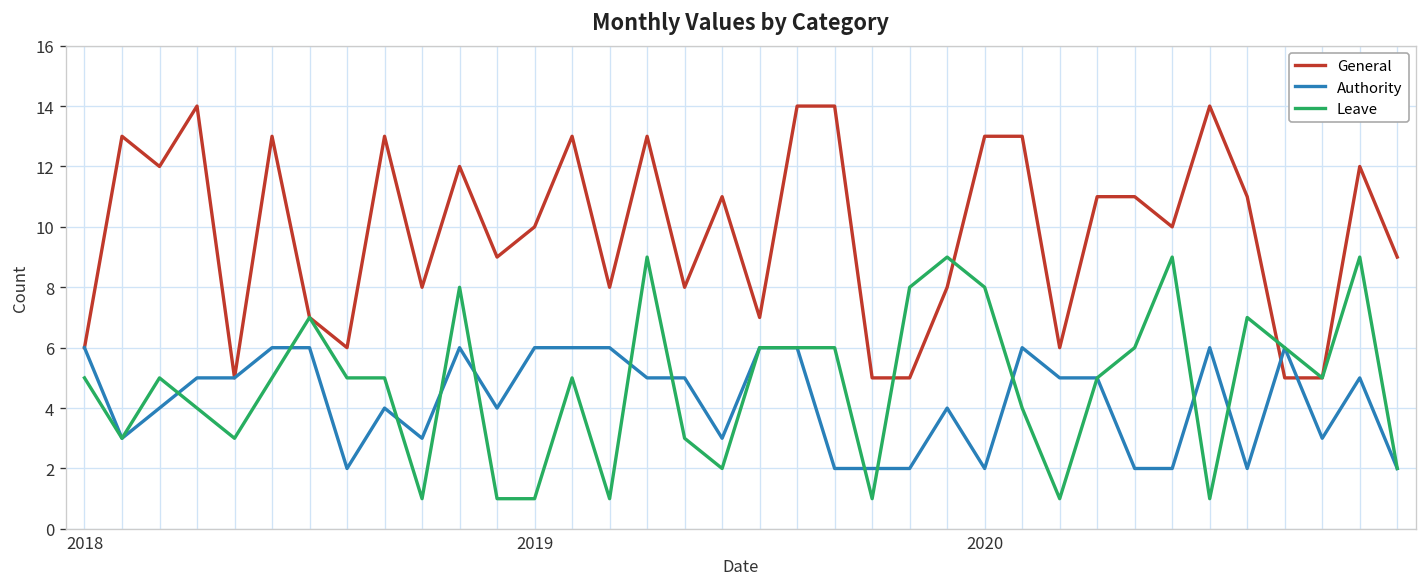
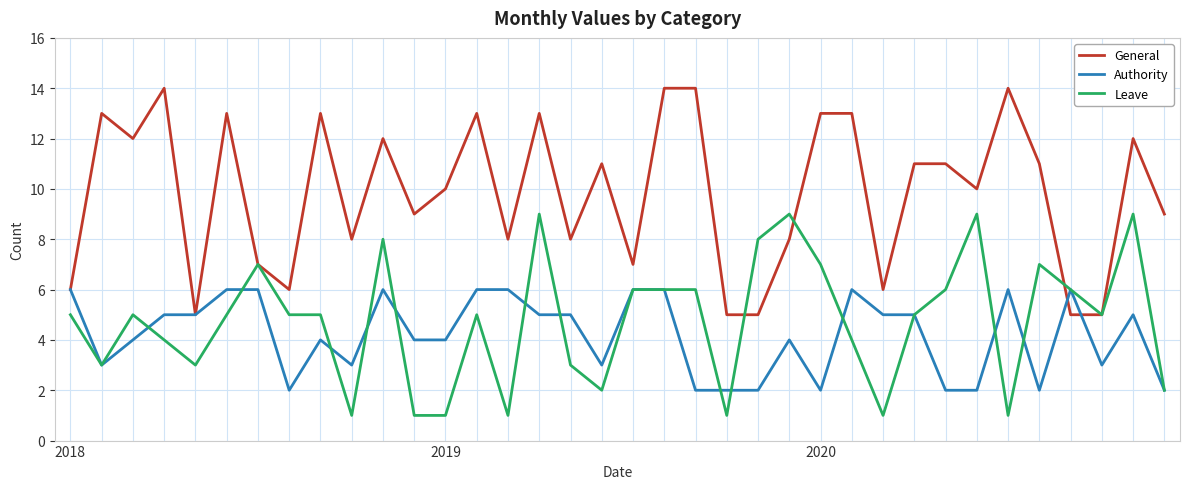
Authority, 2019: 6 -> 4
Leave, 2020: 8 -> 7
